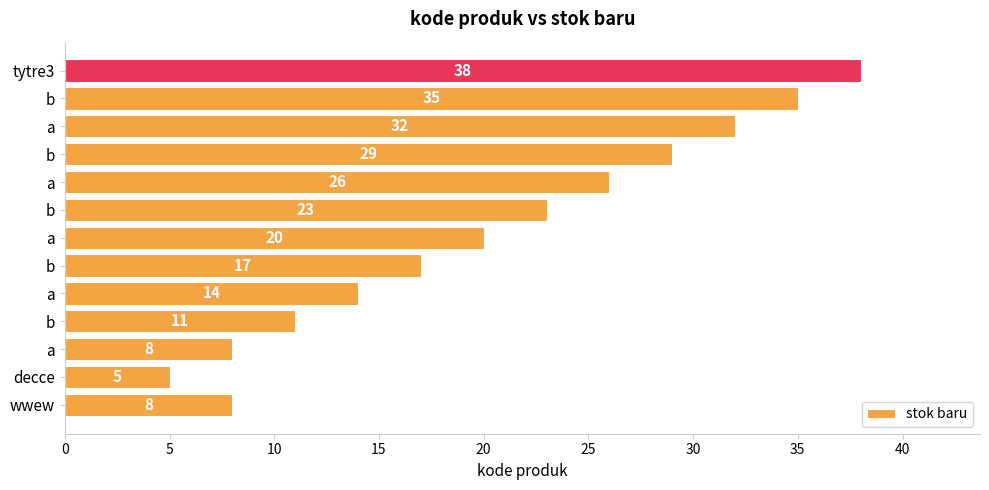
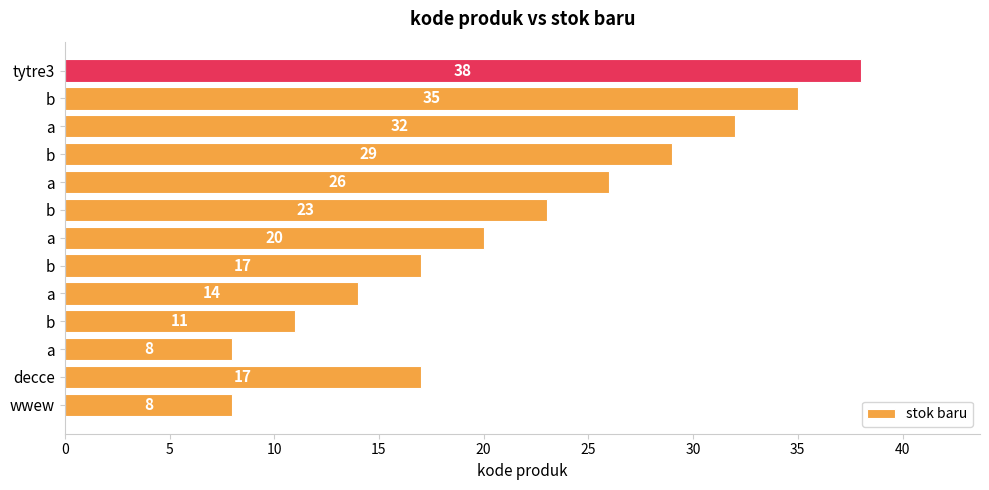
decce: 5 -> 17
